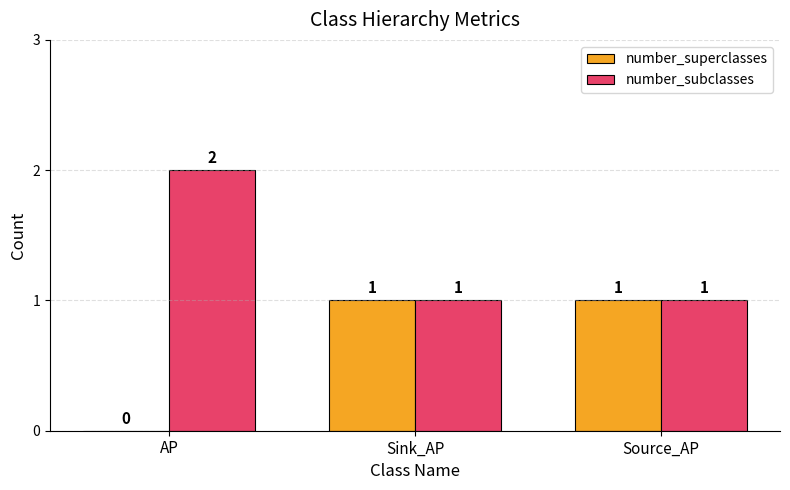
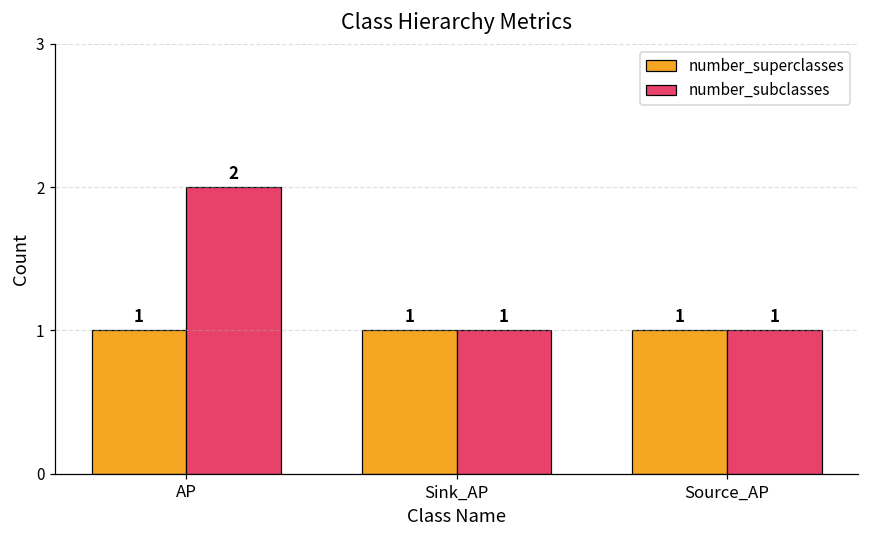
number_superclasses, AP: 0 -> 1
